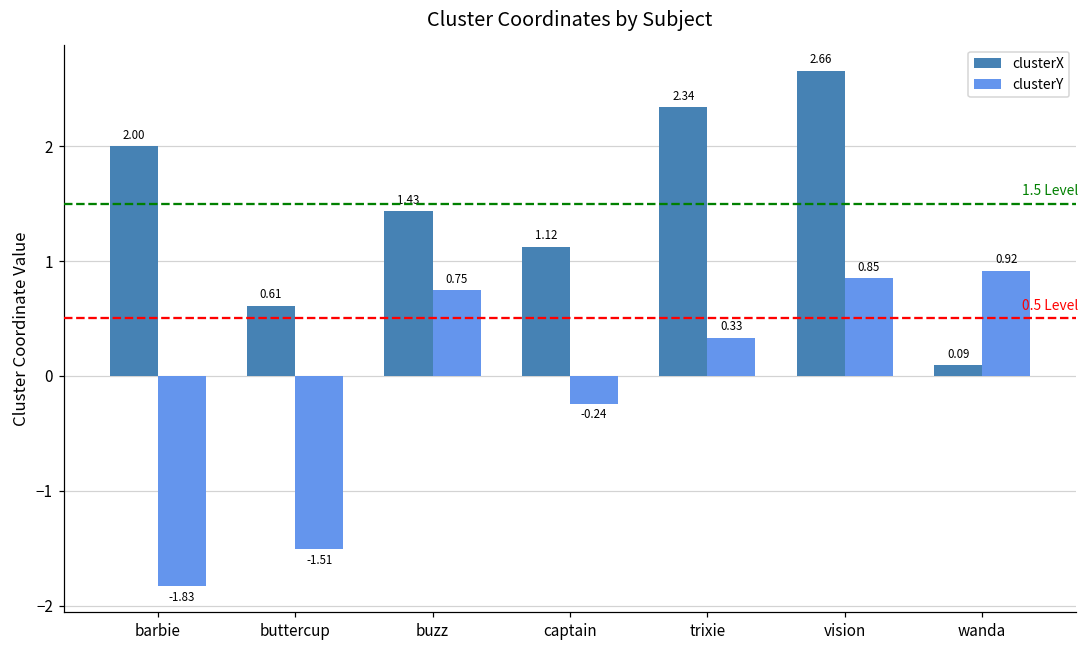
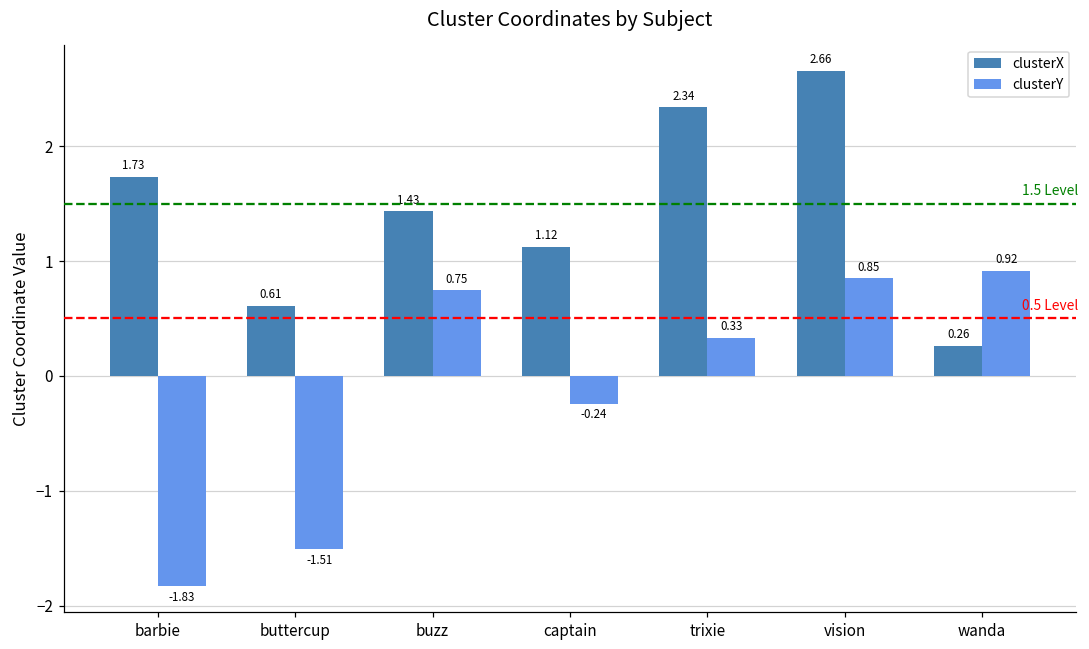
clusterX, barbie: 2.00 -> 1.73
clusterX, wanda: 0.09 -> 0.26
